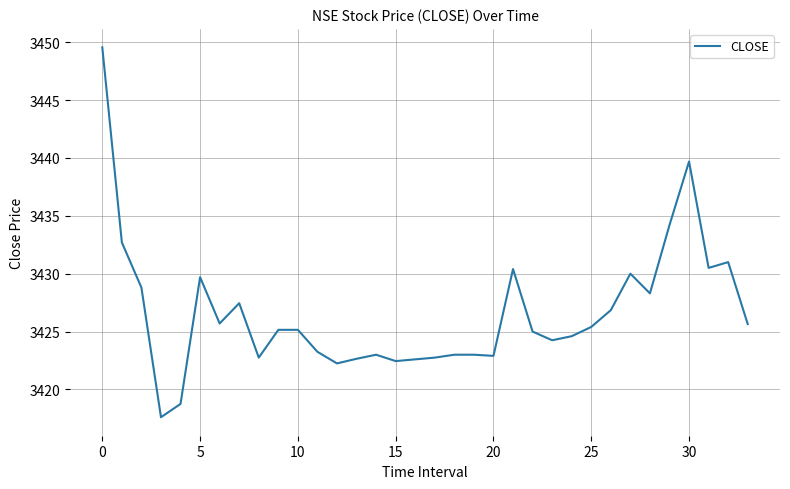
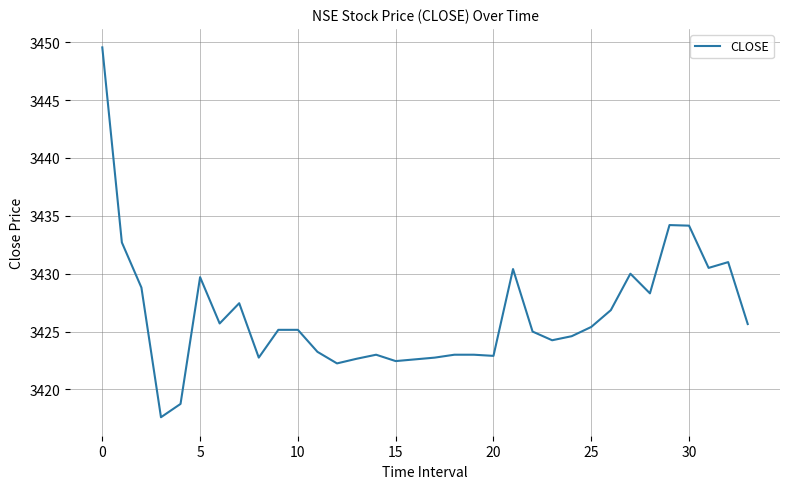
30: 3439.7 -> 3434.2
